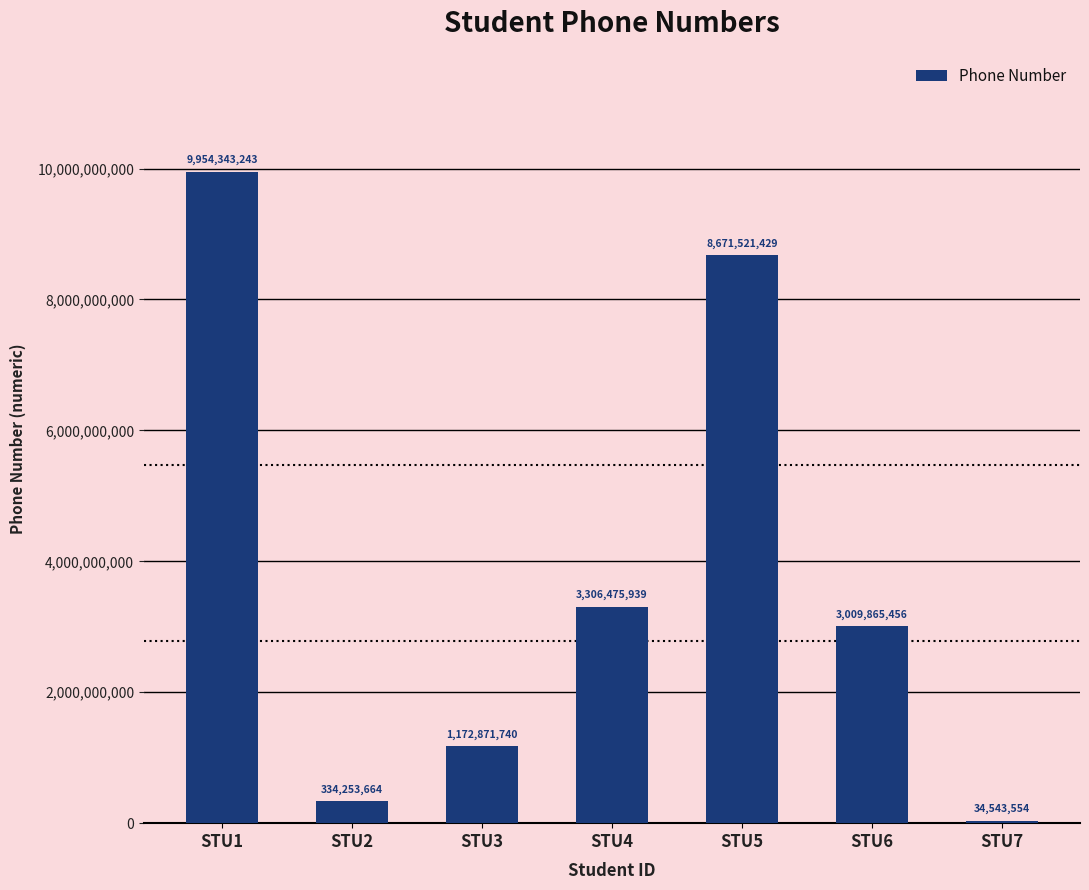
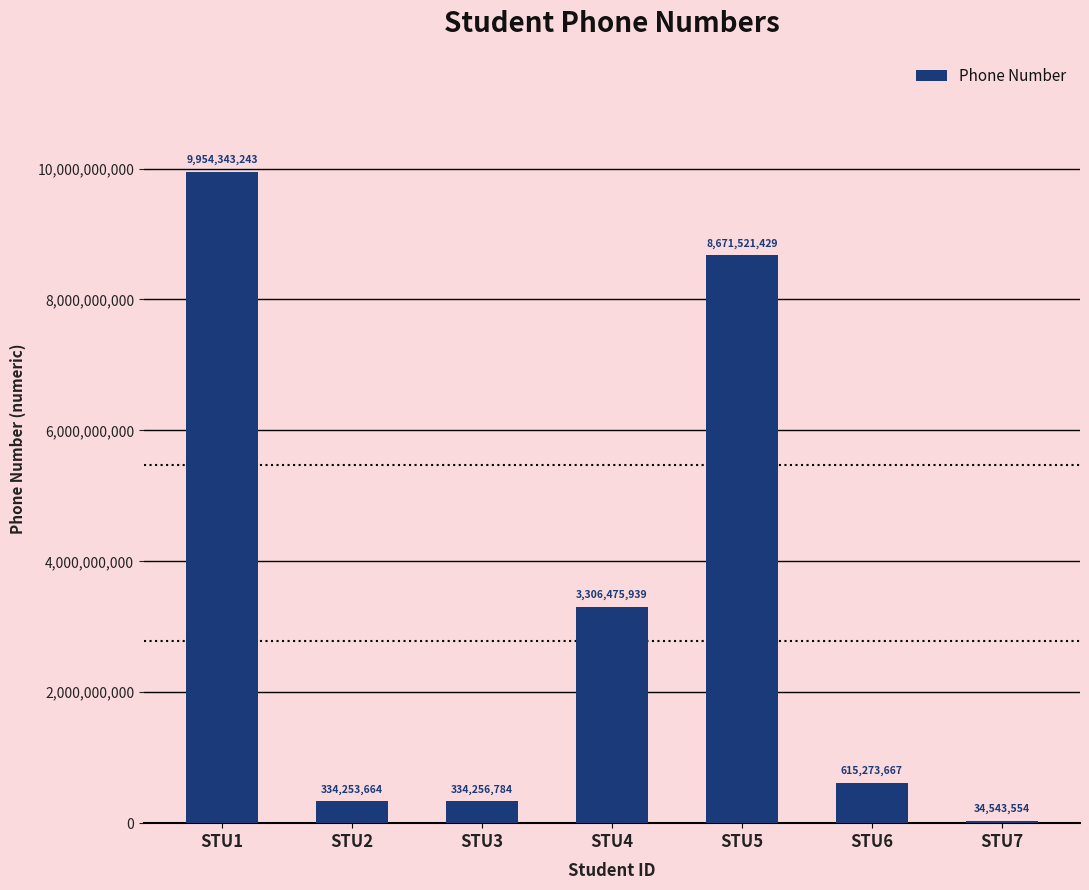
STU3: 1,172,871,740 -> 334,256,784
STU6: 3,009,865,456 -> 615,273,667
